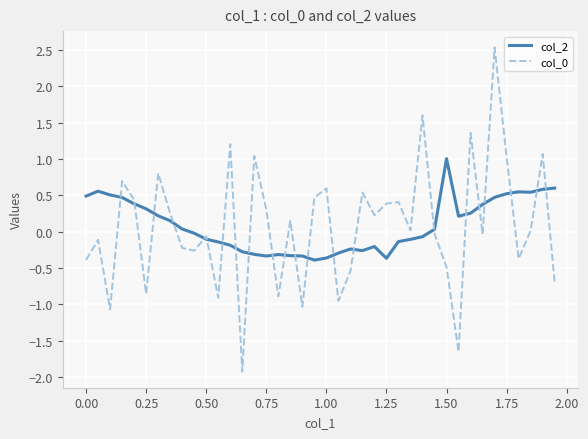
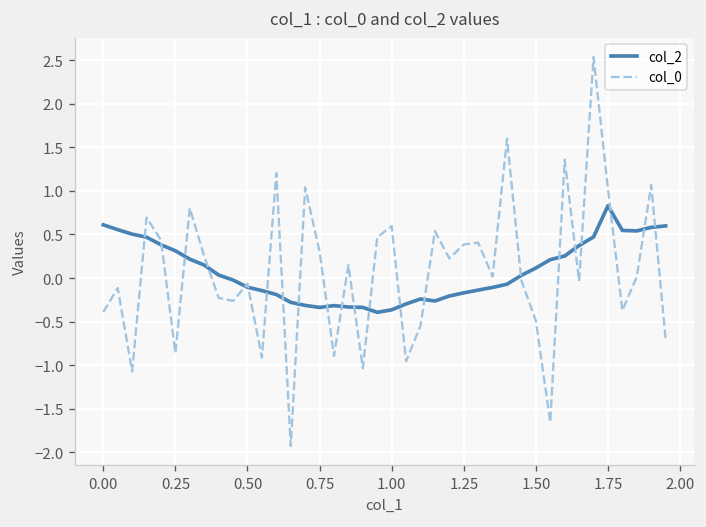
col_2, 0.00: 0.5 -> 0.6
col_2, 1.25: -0.4 -> -0.2
col_2, 1.50: 1.0 -> 0.1
col_2, 1.75: 0.5 -> 0.8
